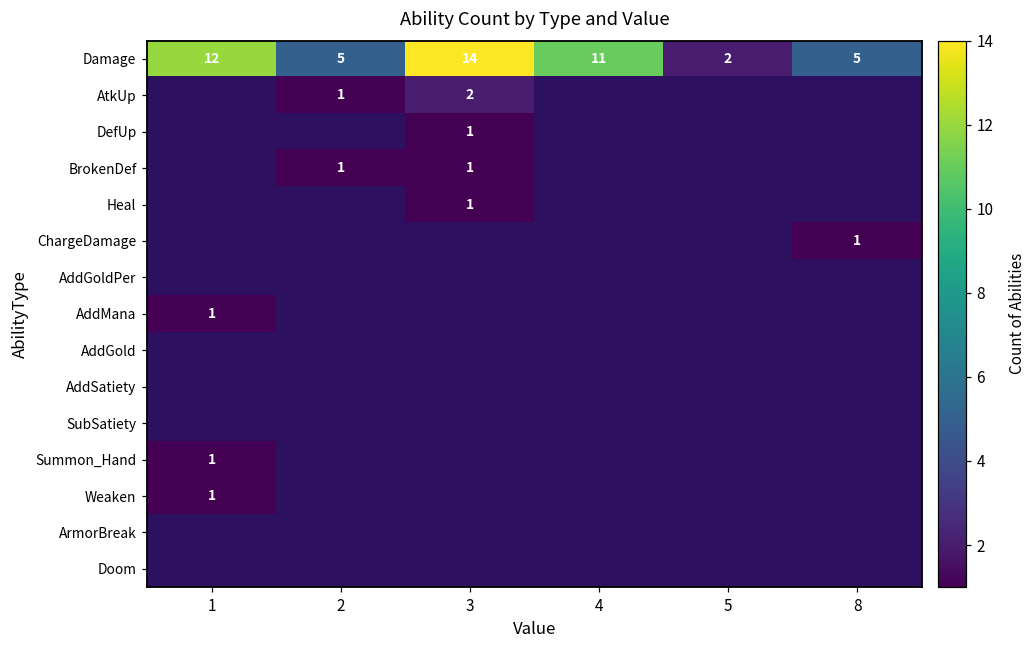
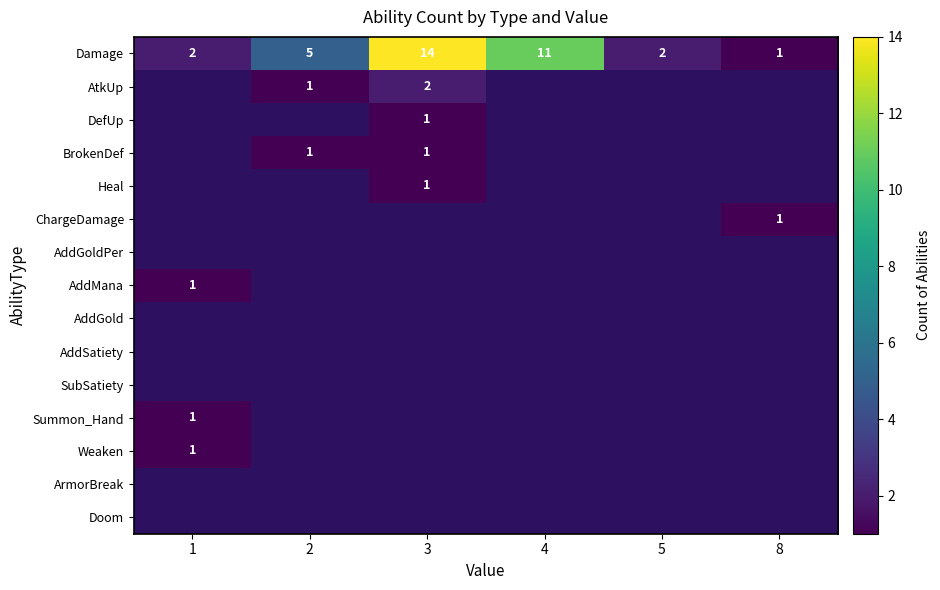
Damage, 1: 12 -> 2
Damage, 8: 5 -> 1
